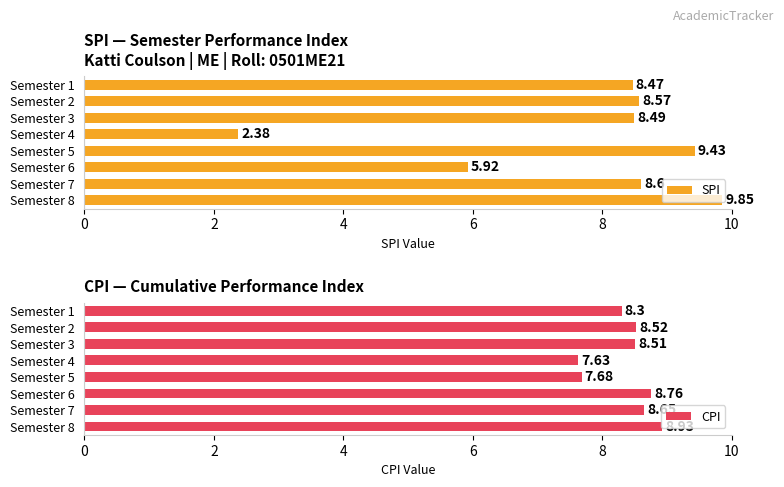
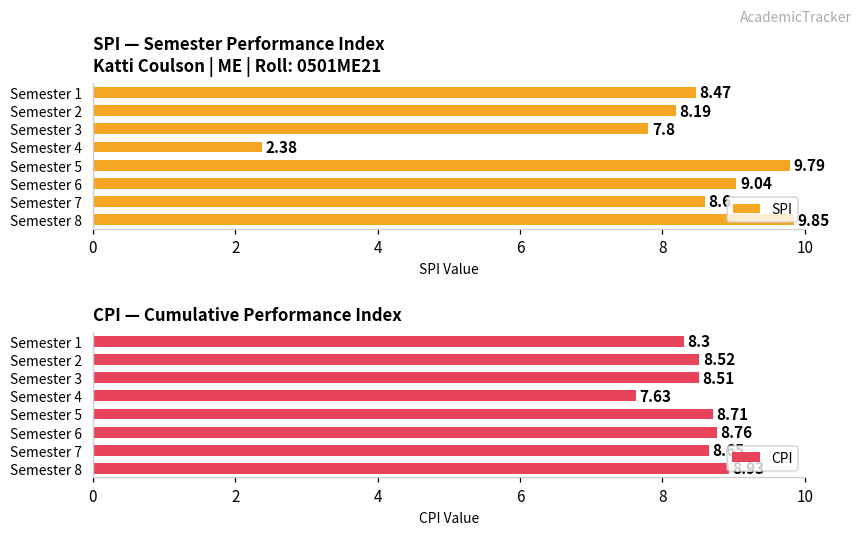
SPI — Semester Performance Index Katti Coulson | ME | Roll: 0501ME21, Semester 2: 8.57 -> 8.19
SPI — Semester Performance Index Katti Coulson | ME | Roll: 0501ME21, Semester 3: 8.49 -> 7.8
SPI — Semester Performance Index Katti Coulson | ME | Roll: 0501ME21, Semester 5: 9.43 -> 9.79
SPI — Semester Performance Index Katti Coulson | ME | Roll: 0501ME21, Semester 6: 5.92 -> 9.04
CPI — Cumulative Performance Index, Semester 5: 7.68 -> 8.71
